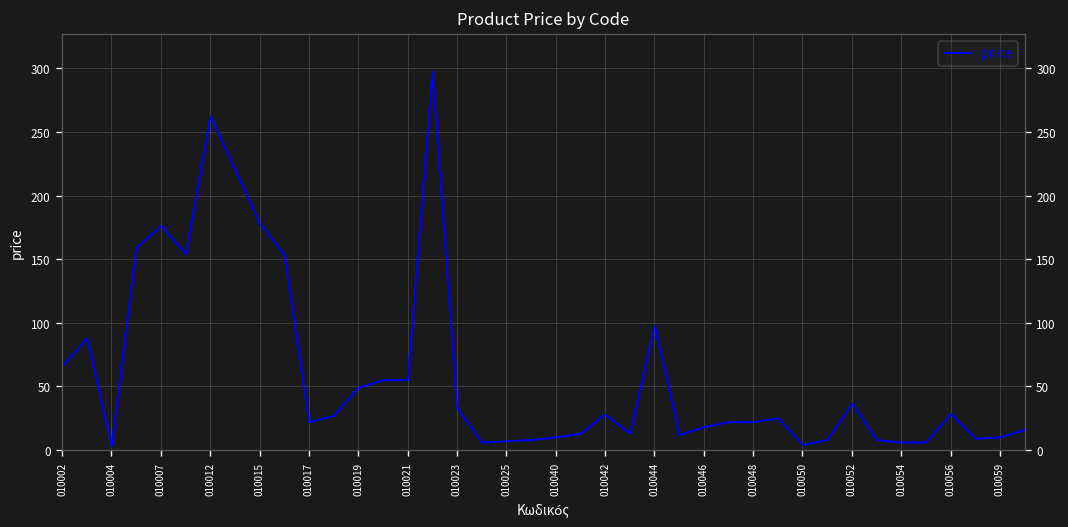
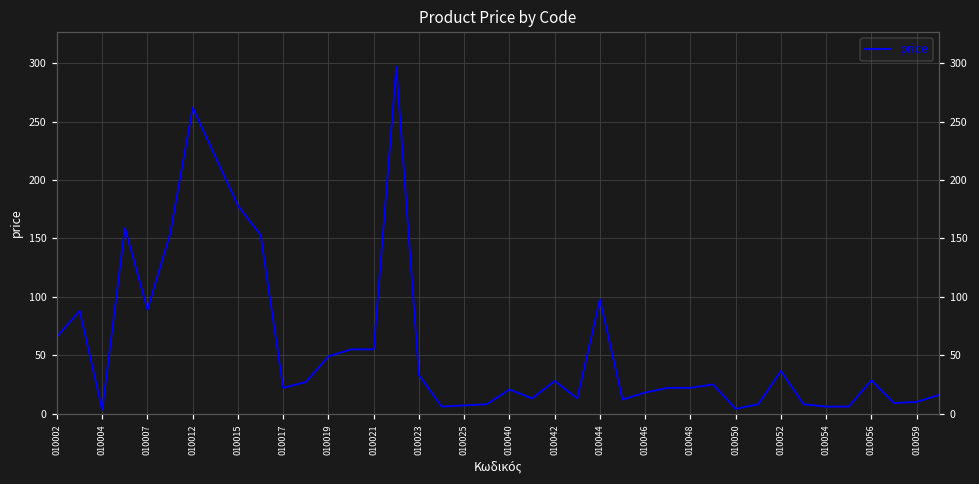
010007: 176 -> 89
010040: 10 -> 21
